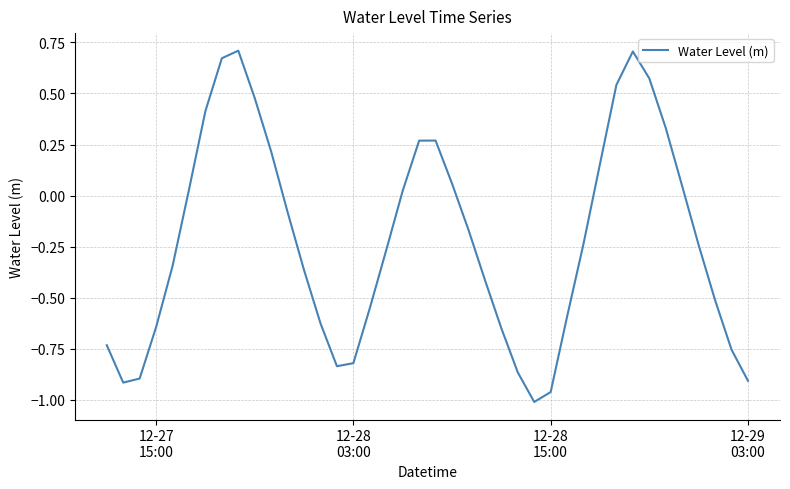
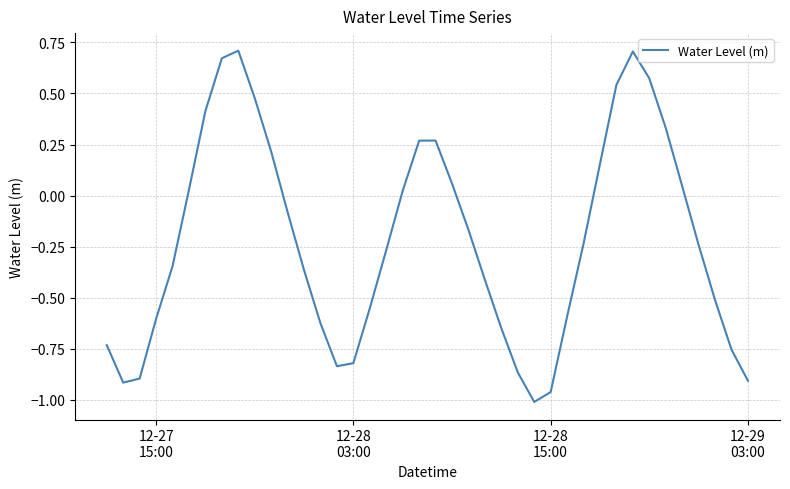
12-27 15:00: -0.64 -> -0.60
